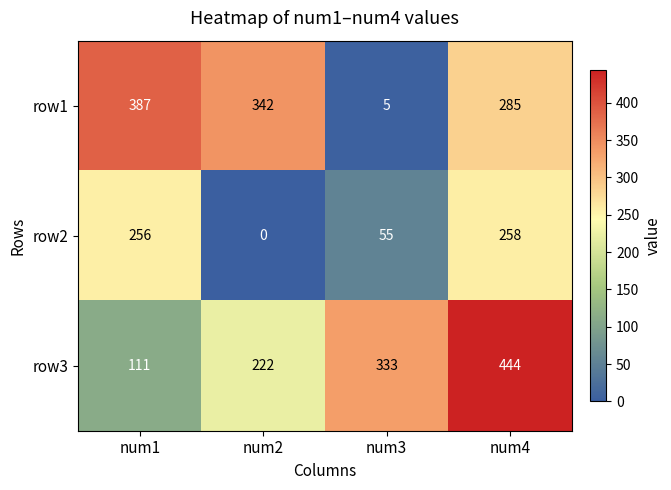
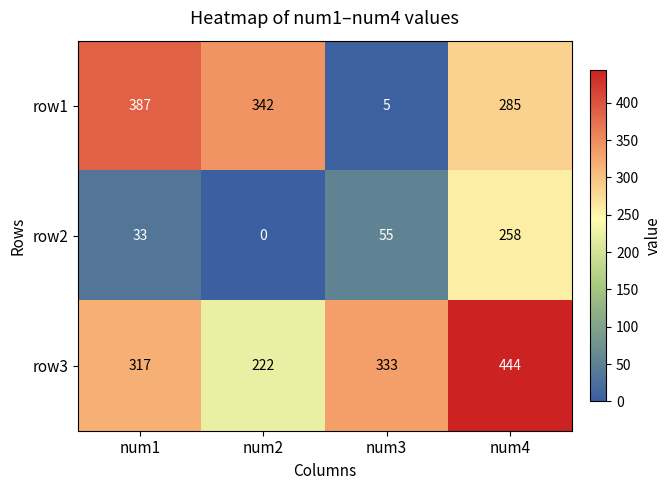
row2, num1: 256 -> 33
row3, num1: 111 -> 317
